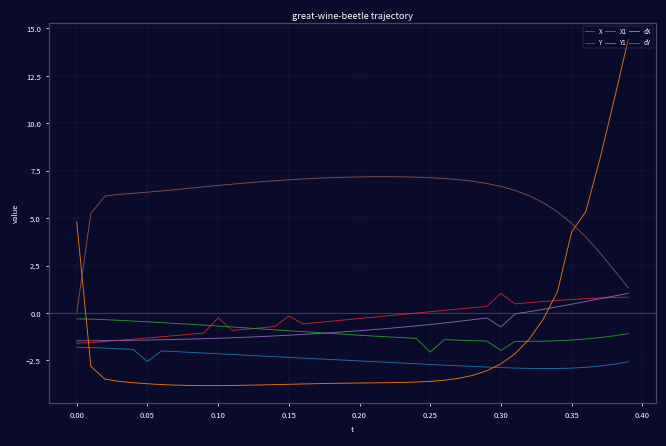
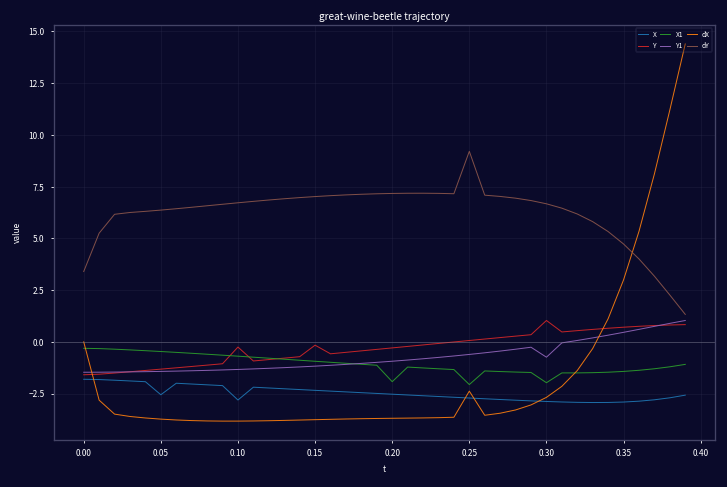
dX, 0.00: 4.8 -> 0.0
dY, 0.00: 0.0 -> 3.4
X, 0.10: -2.2 -> -2.8
X1, 0.20: -1.2 -> -1.9
dX, 0.25: -3.6 -> -2.4
dY, 0.25: 7.1 -> 9.2
dX, 0.35: 4.3 -> 3.0
